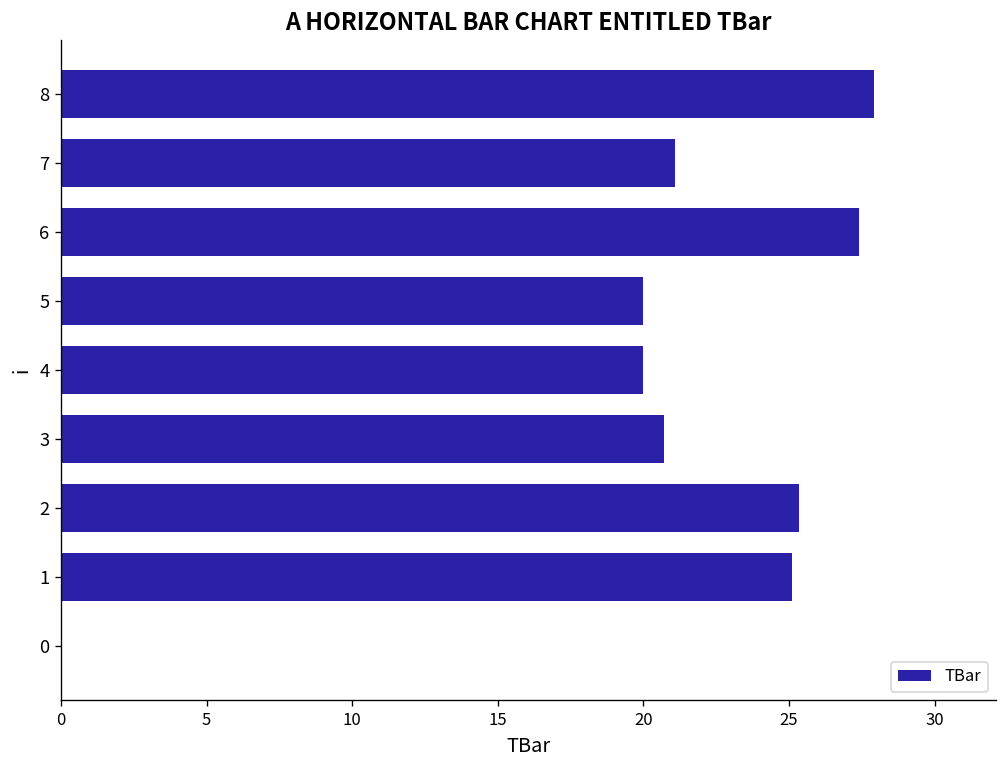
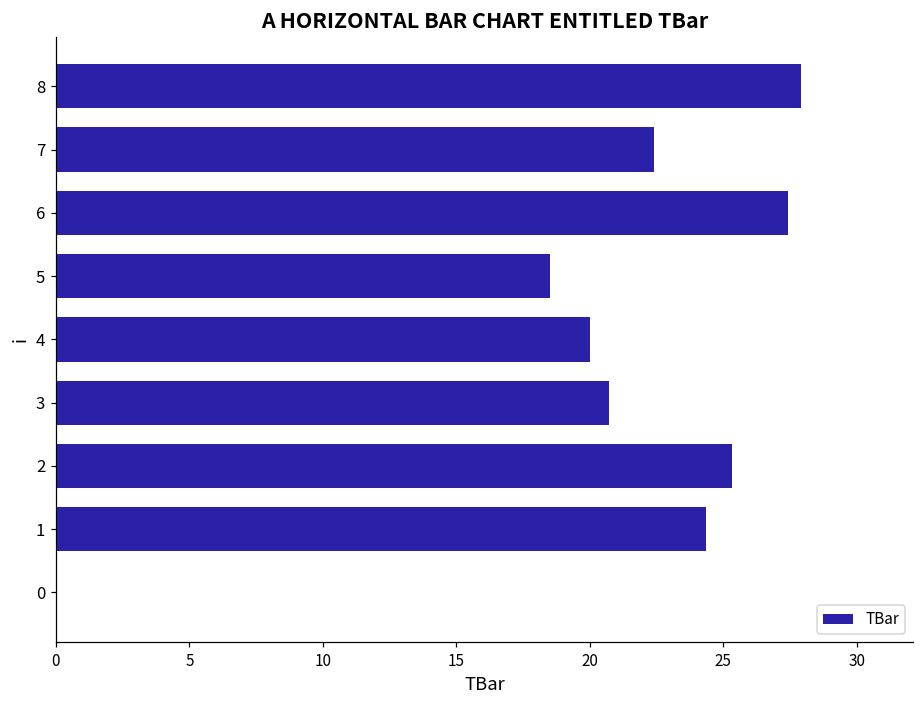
7: 21.1 -> 22.4
5: 20.0 -> 18.5
1: 25.1 -> 24.4
